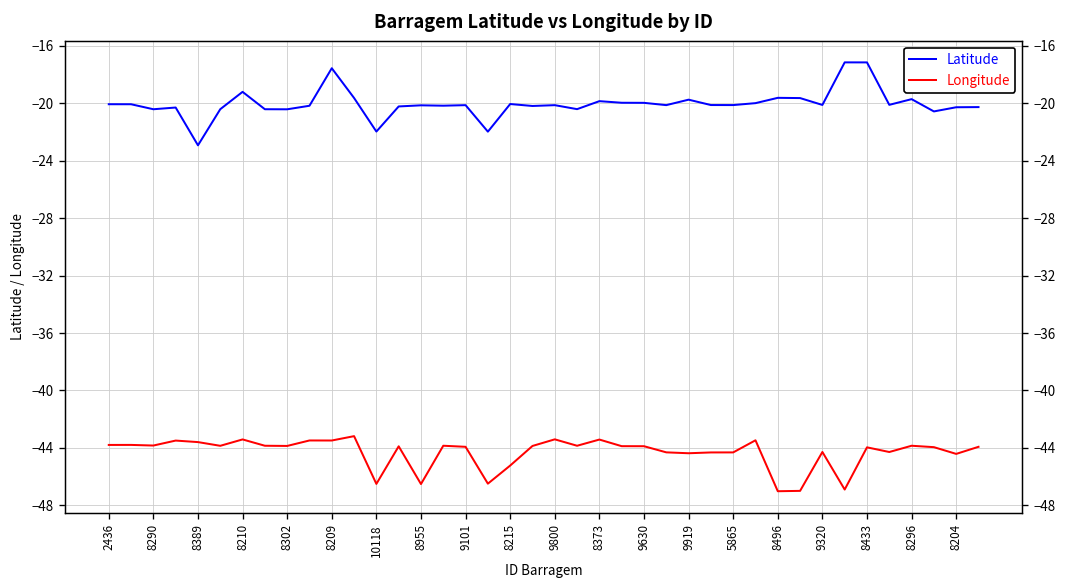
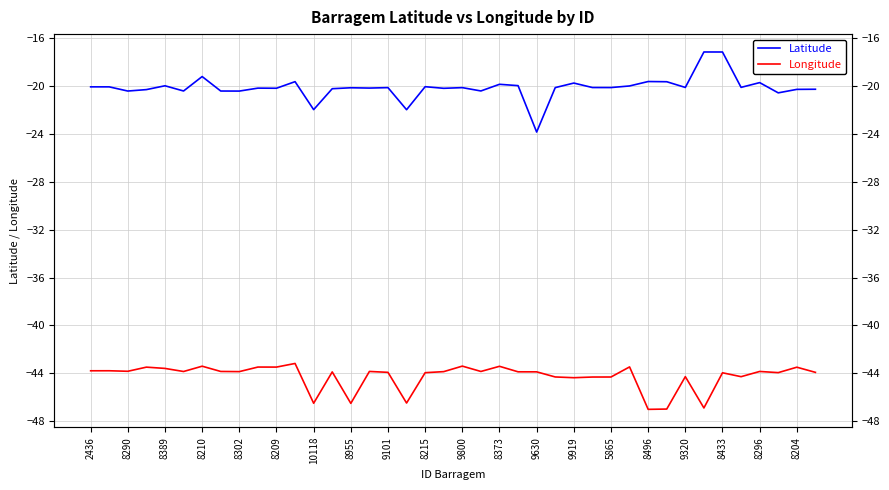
Latitude, 8389: -22.9 -> -20.0
Latitude, 8209: -17.6 -> -20.2
Longitude, 8215: -45.2 -> -44.0
Latitude, 9630: -20.0 -> -23.8
Longitude, 8204: -44.4 -> -43.5
